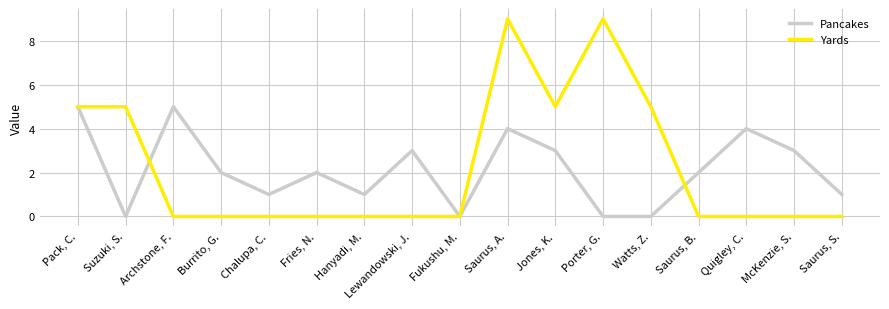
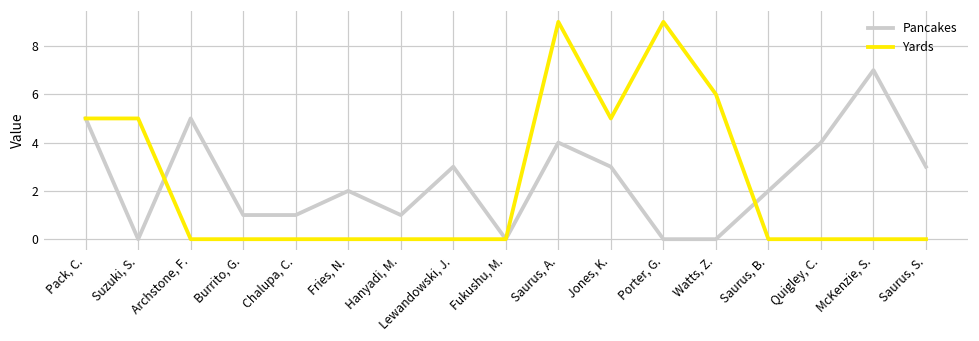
Pancakes, Burrito, G.: 2 -> 1
Yards, Watts, Z.: 5 -> 6
Pancakes, McKenzie, S.: 3 -> 7
Pancakes, Saurus, S.: 1 -> 3
